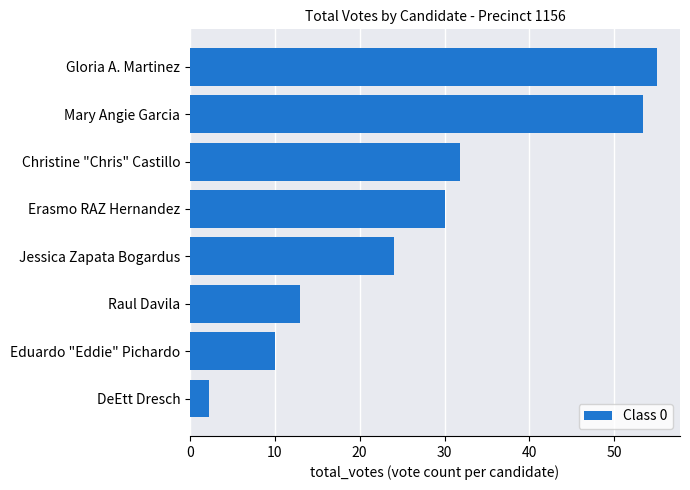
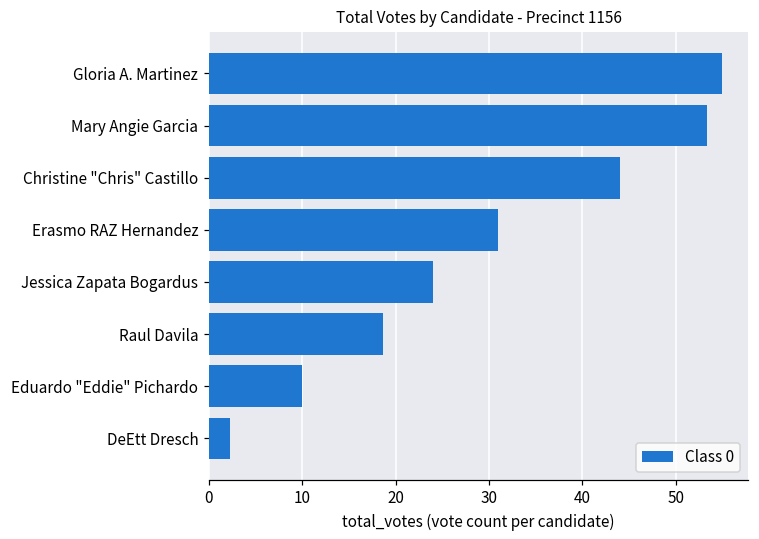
Christine "Chris" Castillo: 32 -> 44
Erasmo RAZ Hernandez: 30 -> 31
Raul Davila: 13 -> 19
